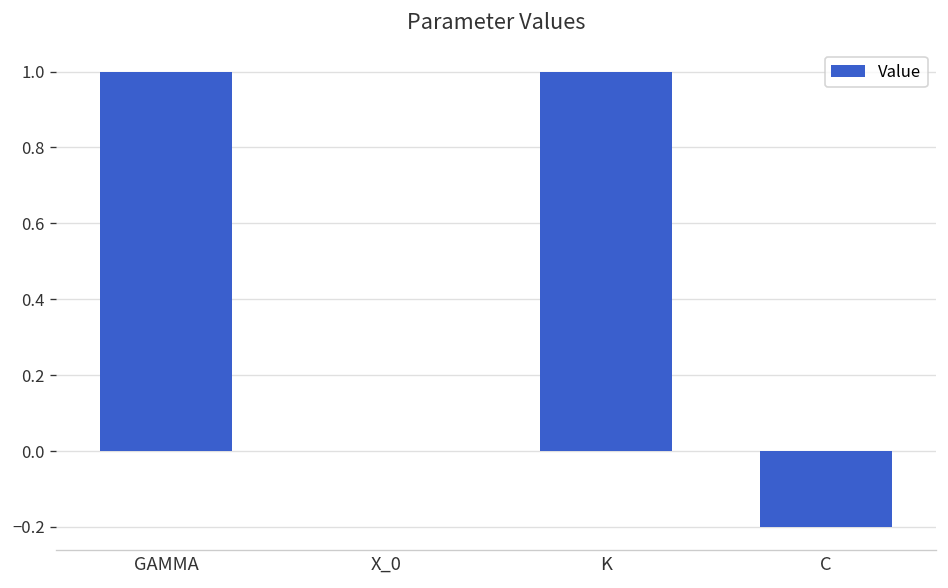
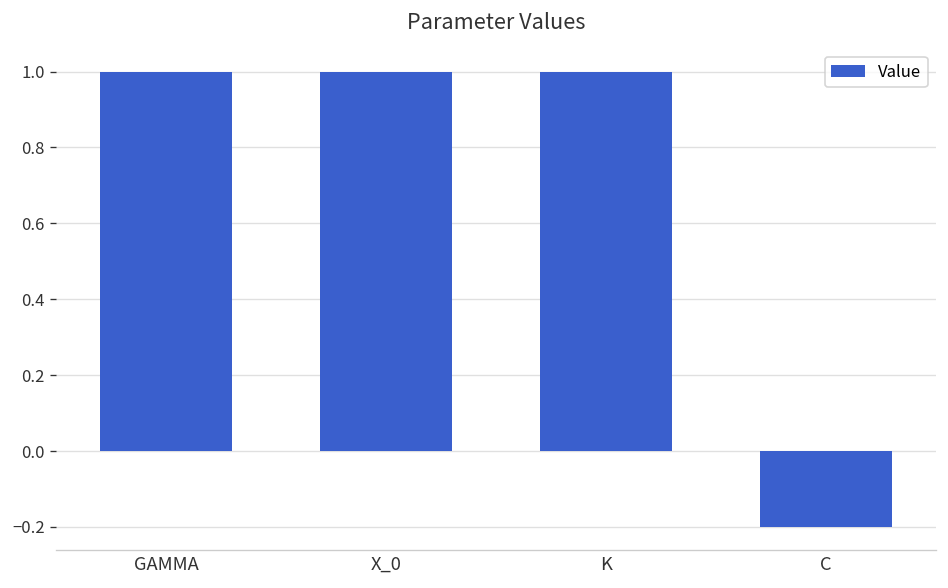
X_0: 0 -> 1
